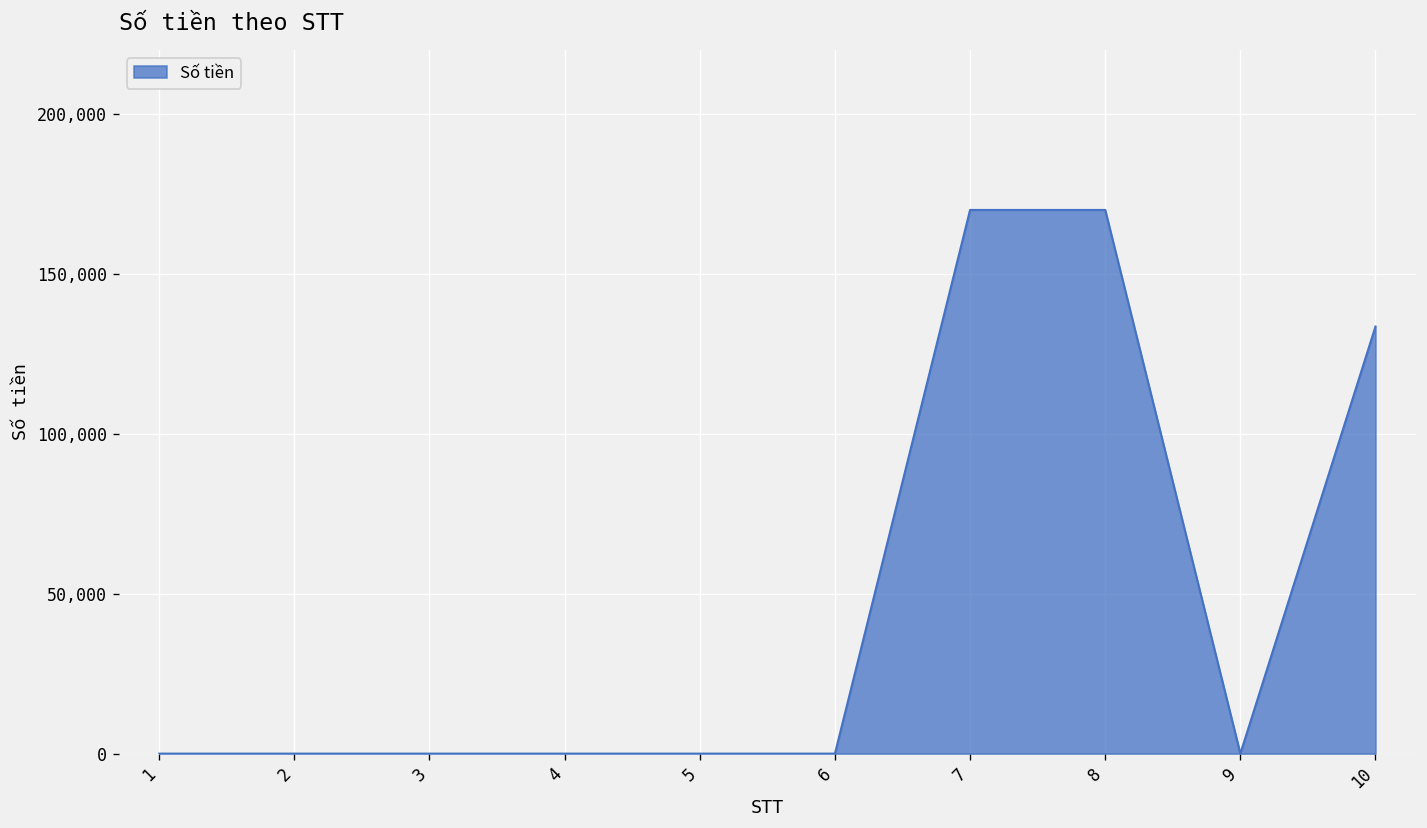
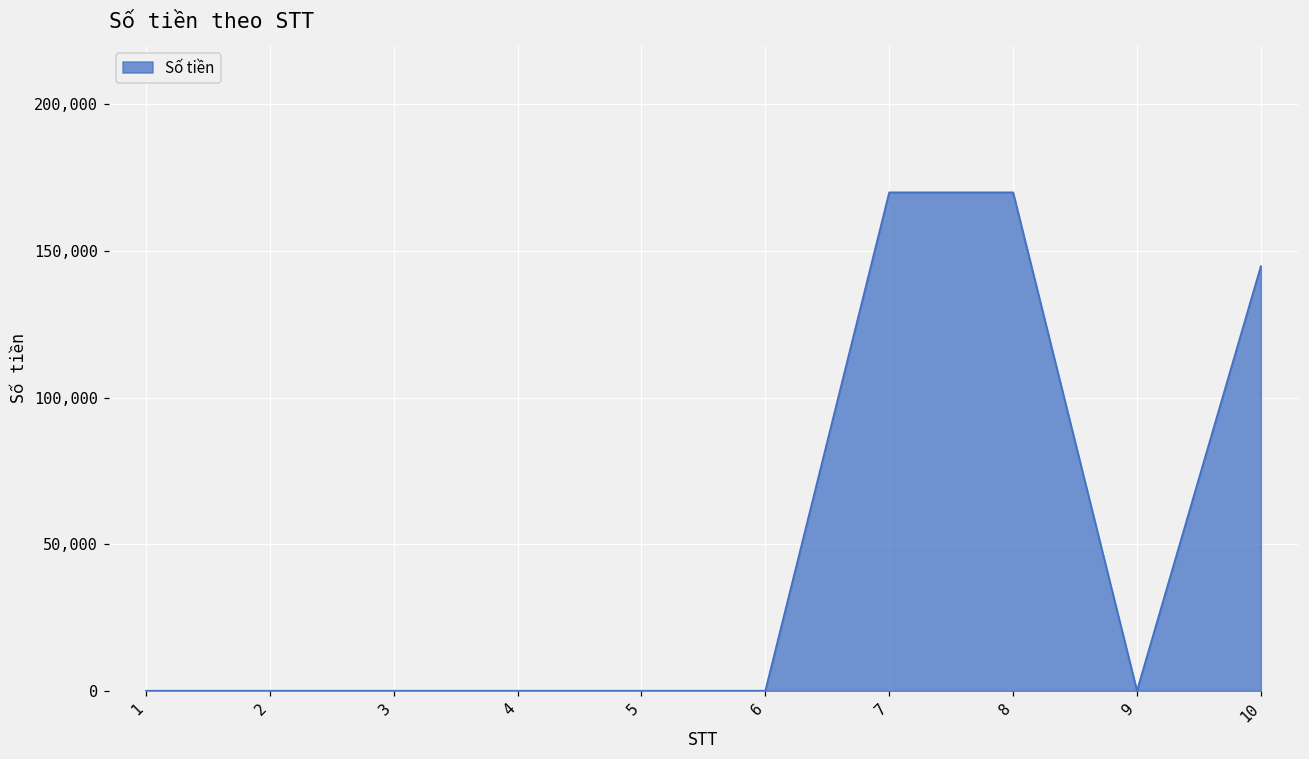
10: 134,000 -> 145,000
